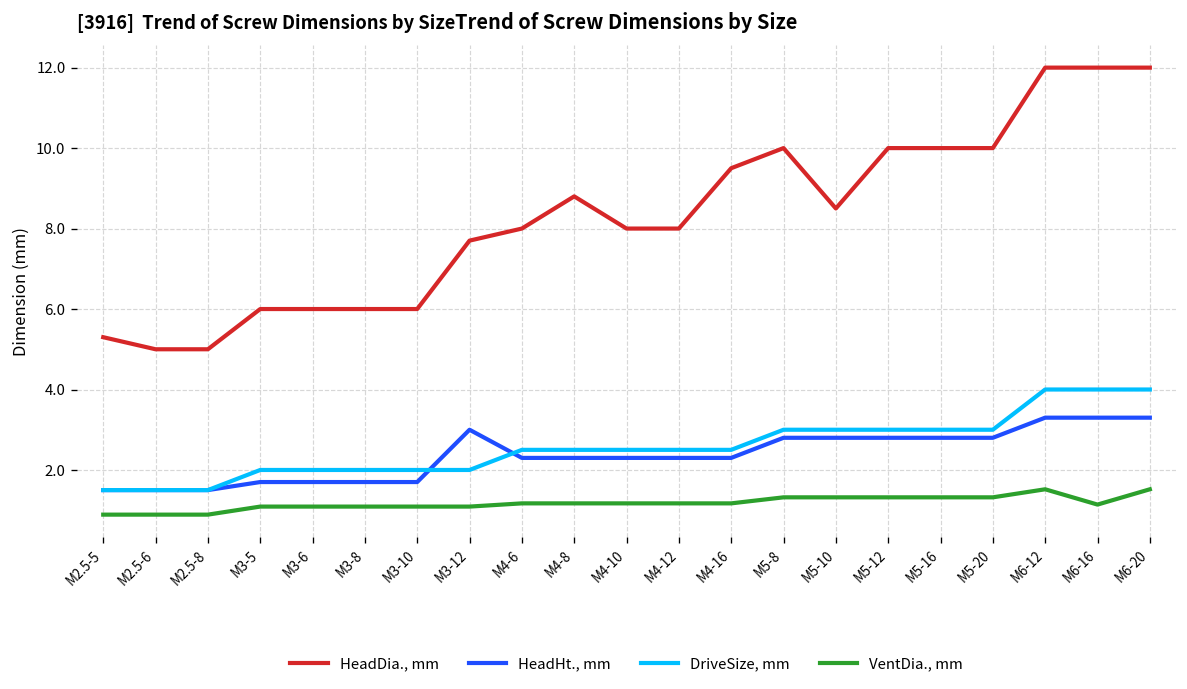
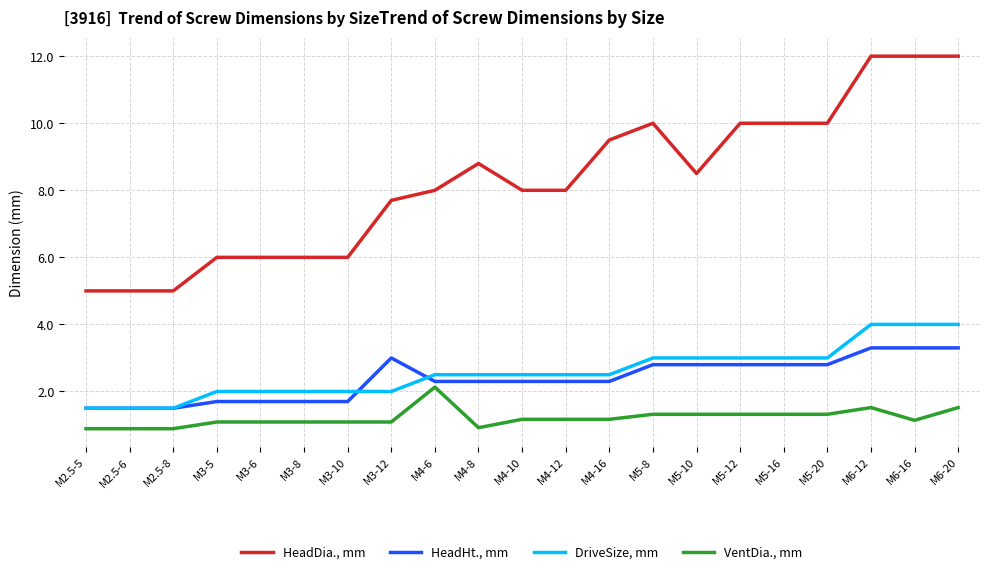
HeadDia., mm, M2.5-5: 5.3 -> 5.0
VentDia., mm, M4-6: 1.2 -> 2.1
VentDia., mm, M4-8: 1.2 -> 0.9
